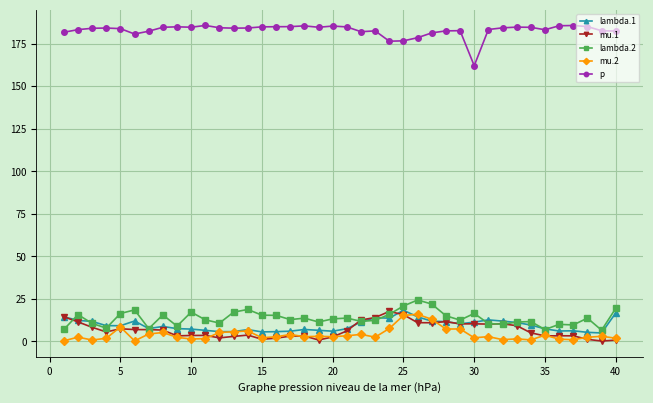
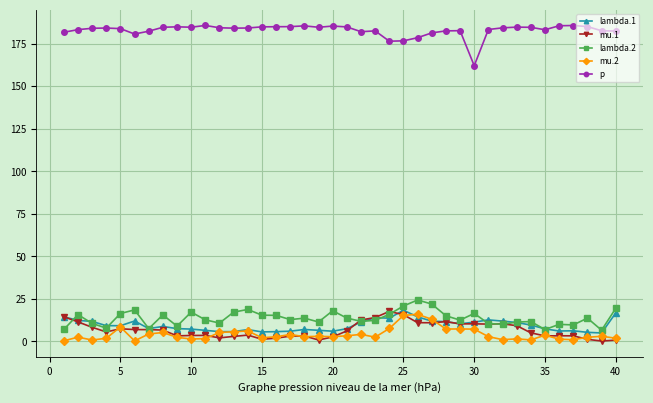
lambda.2, 20: 13 -> 18
mu.2, 30: 2 -> 7
